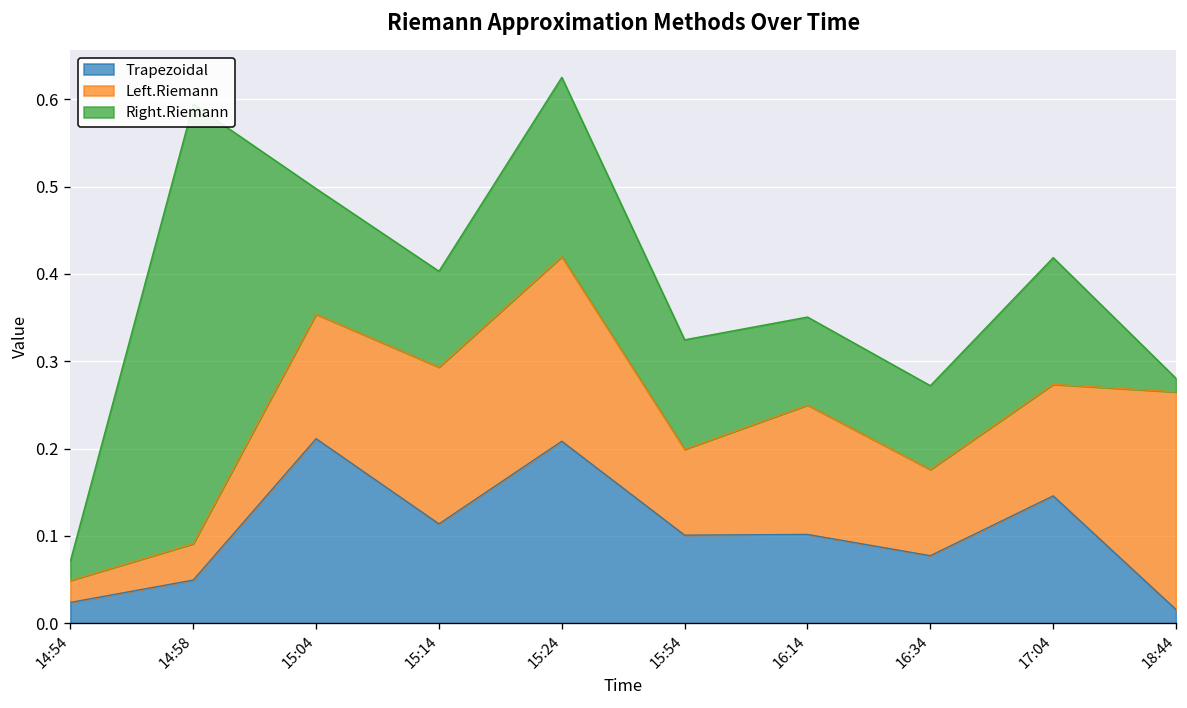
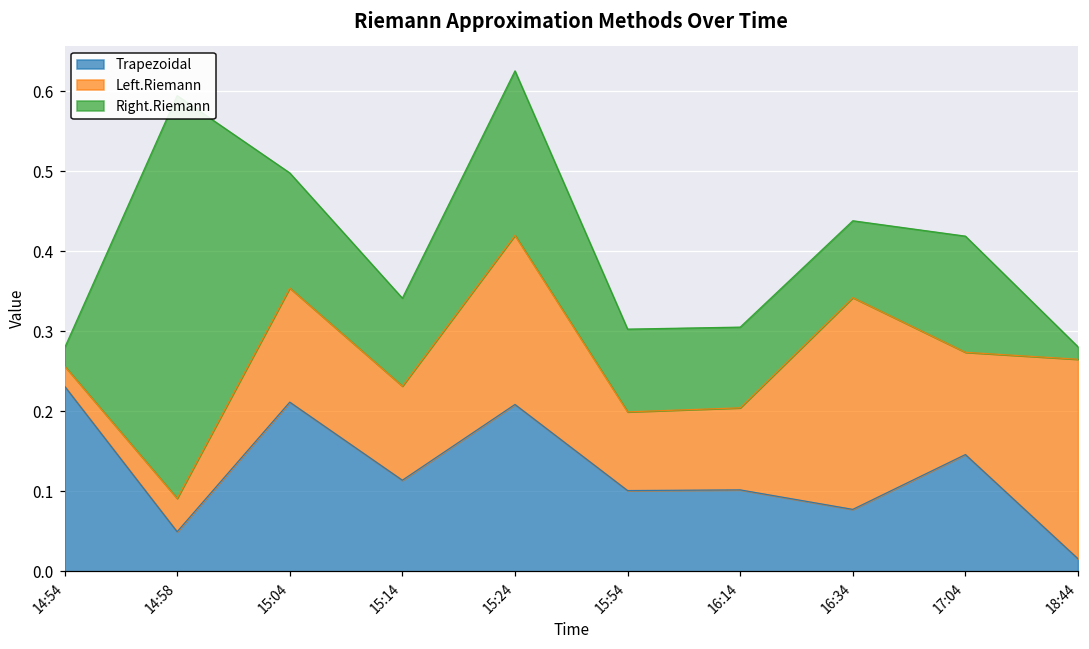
Trapezoidal, 14:54: 0.02 -> 0.23
Left.Riemann, 15:14: 0.18 -> 0.12
Right.Riemann, 15:54: 0.13 -> 0.10
Left.Riemann, 16:14: 0.15 -> 0.10
Left.Riemann, 16:34: 0.10 -> 0.26
